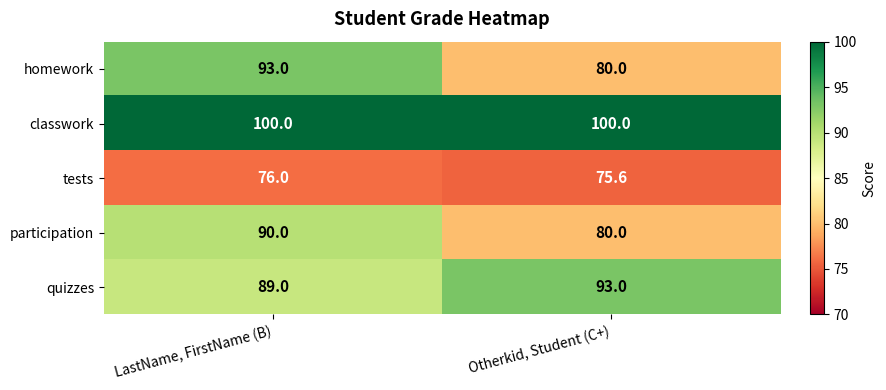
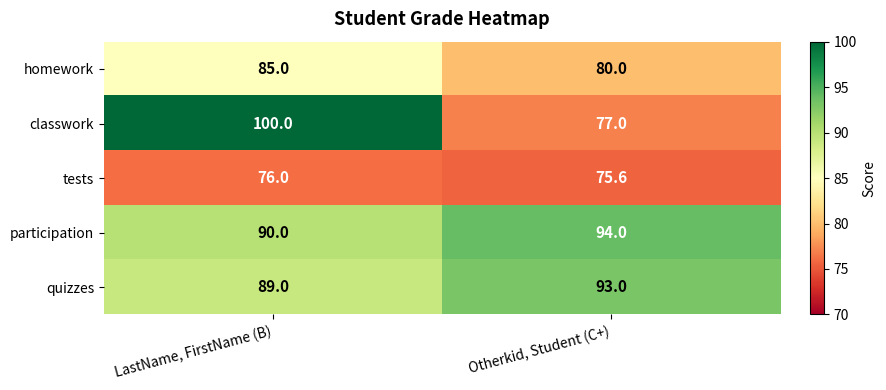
homework, LastName, FirstName (B): 93.0 -> 85.0
classwork, Otherkid, Student (C+): 100.0 -> 77.0
participation, Otherkid, Student (C+): 80.0 -> 94.0
